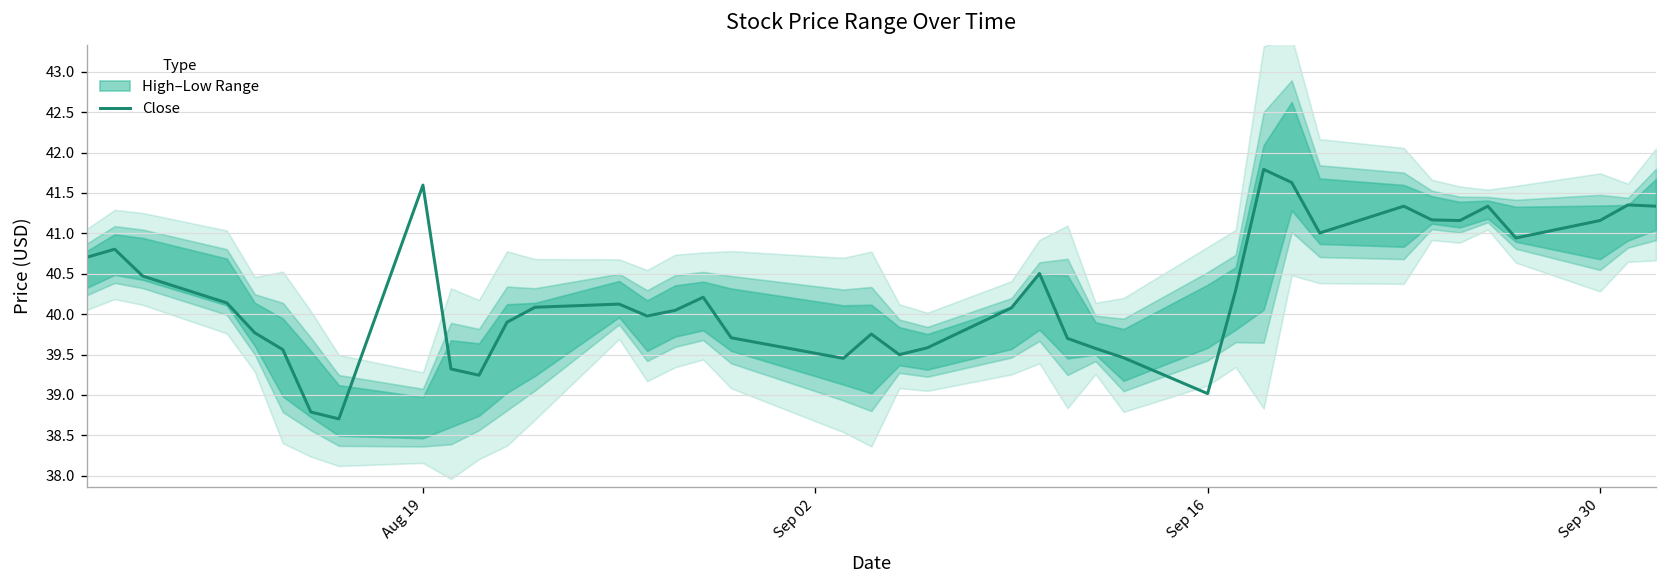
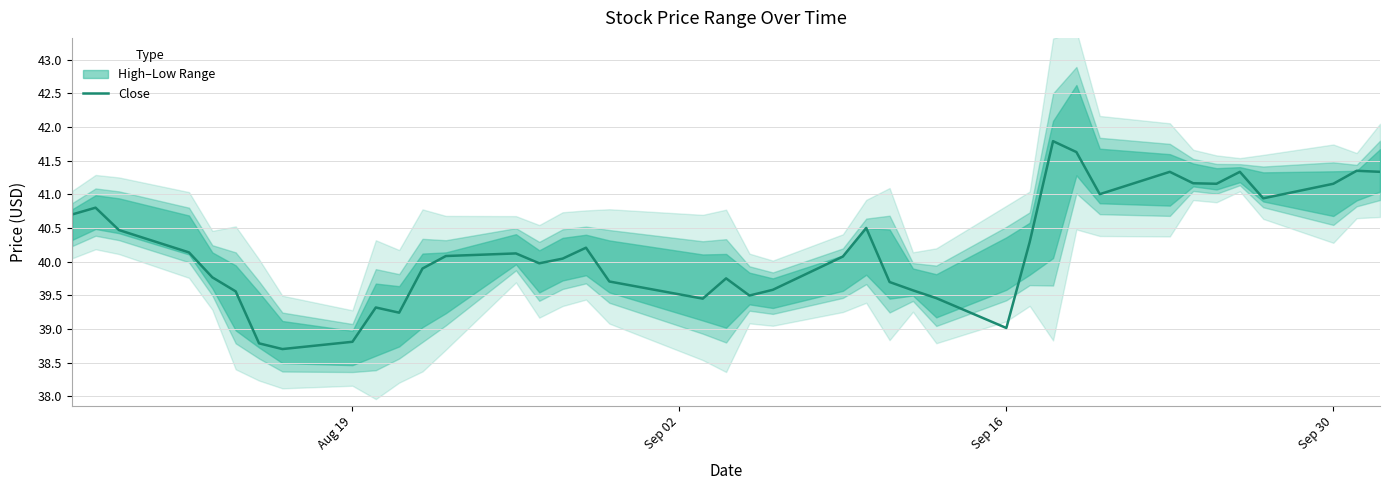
Close, Aug 19: 41.6 -> 38.8
